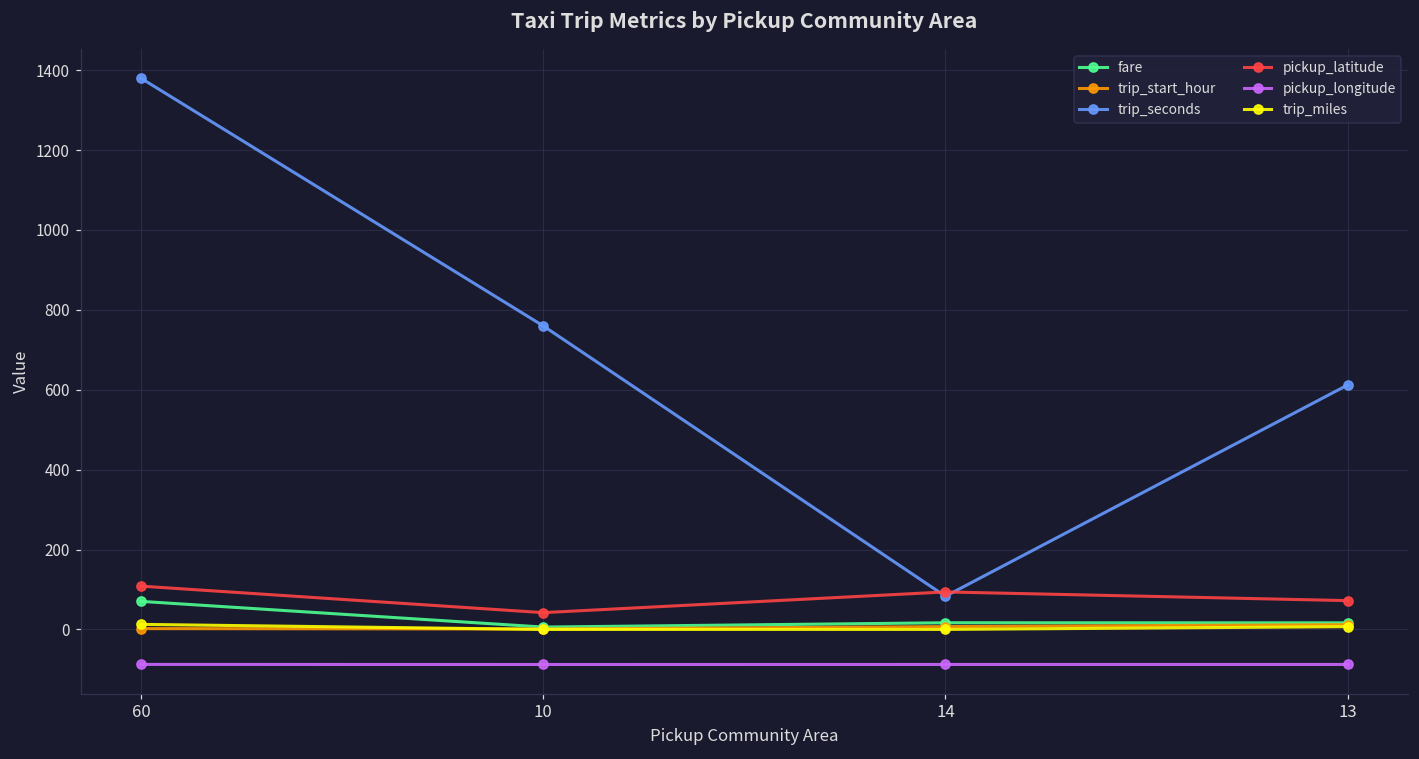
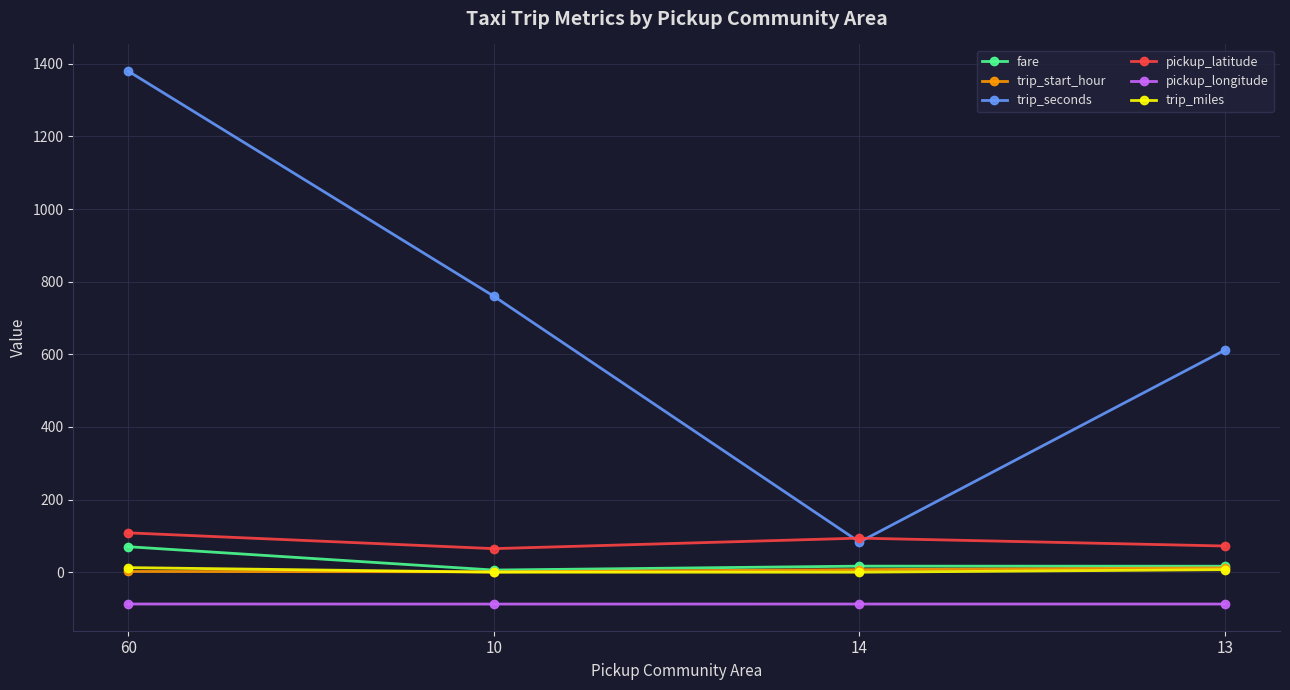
pickup_latitude, 10: 40 -> 60
